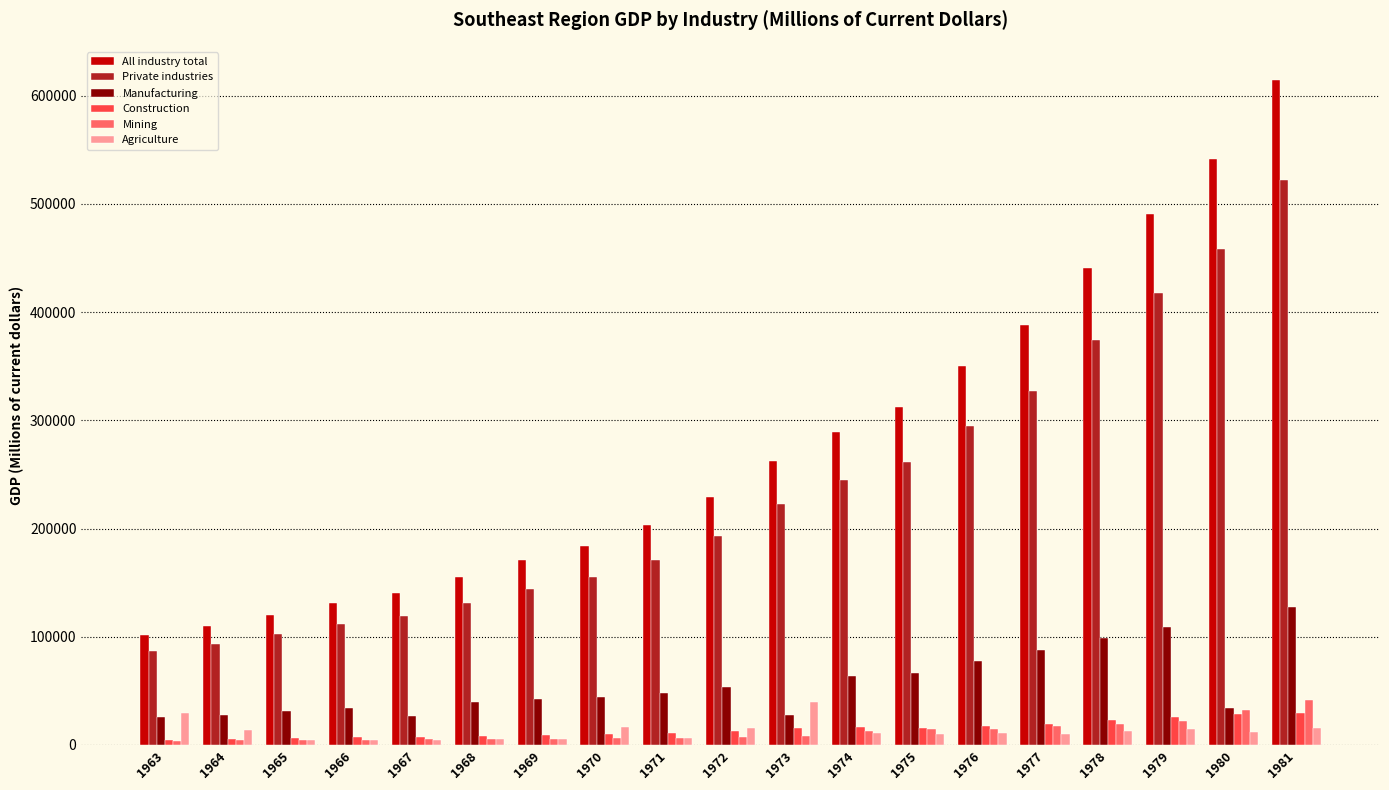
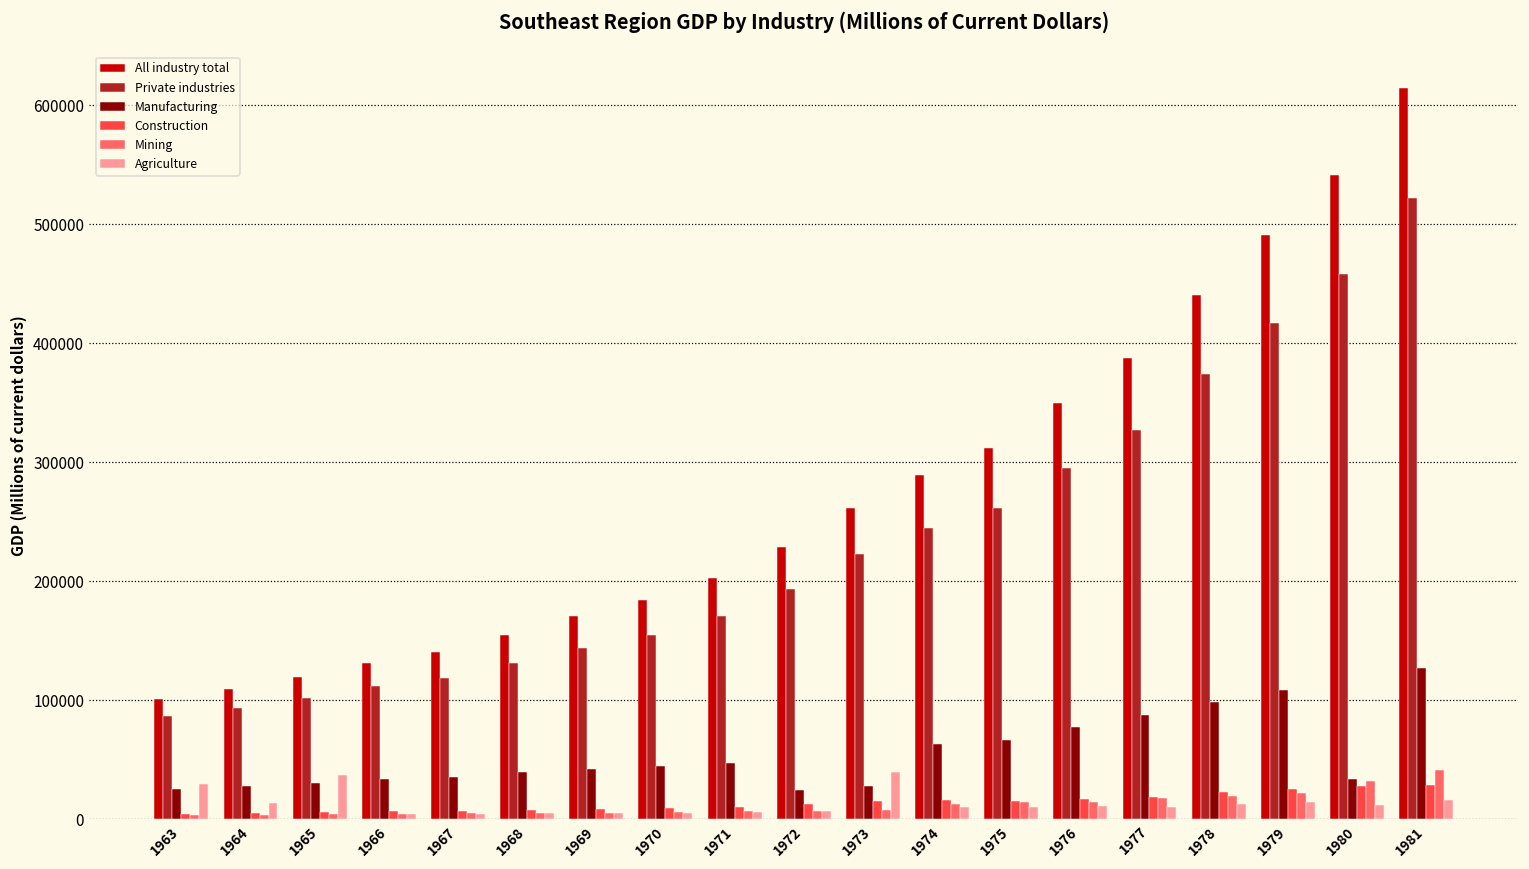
Agriculture, 1965: 5000 -> 38000
Manufacturing, 1967: 27000 -> 36000
Agriculture, 1970: 16000 -> 6000
Manufacturing, 1972: 54000 -> 25000
Agriculture, 1972: 16000 -> 7000
